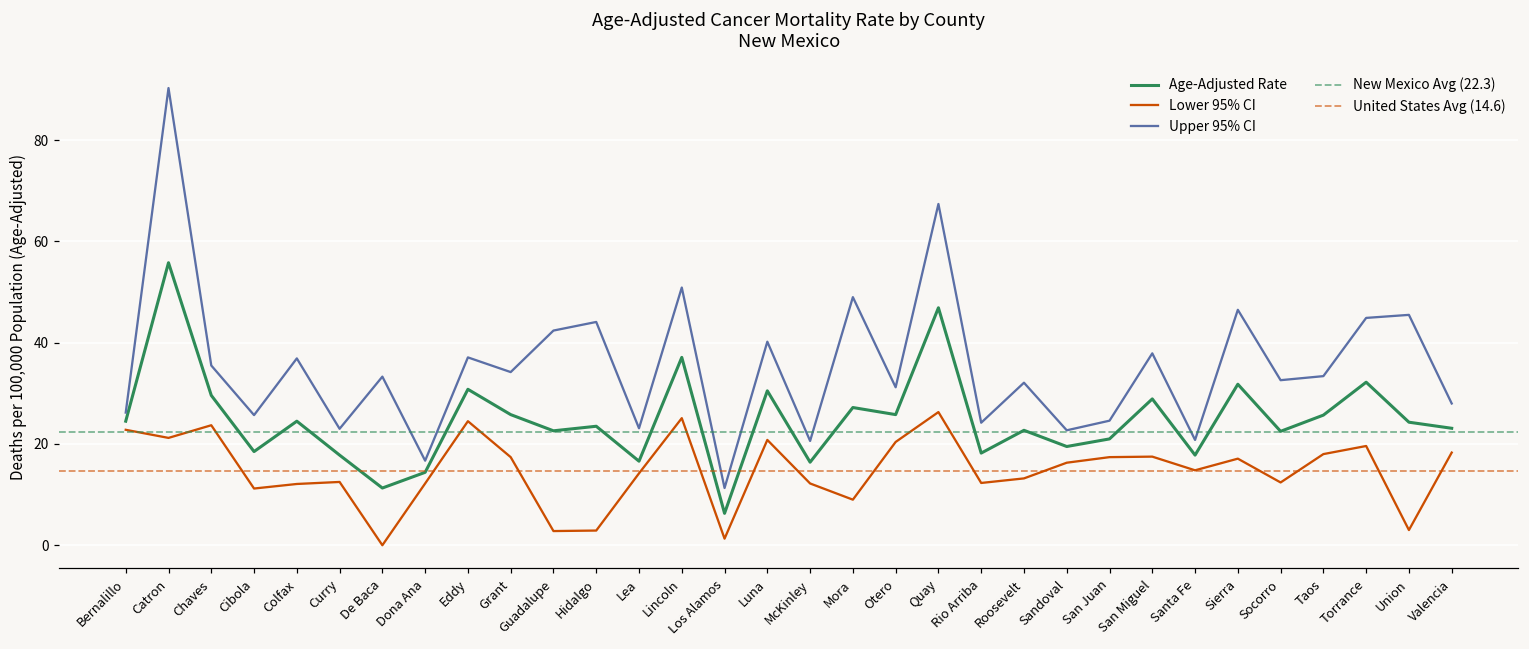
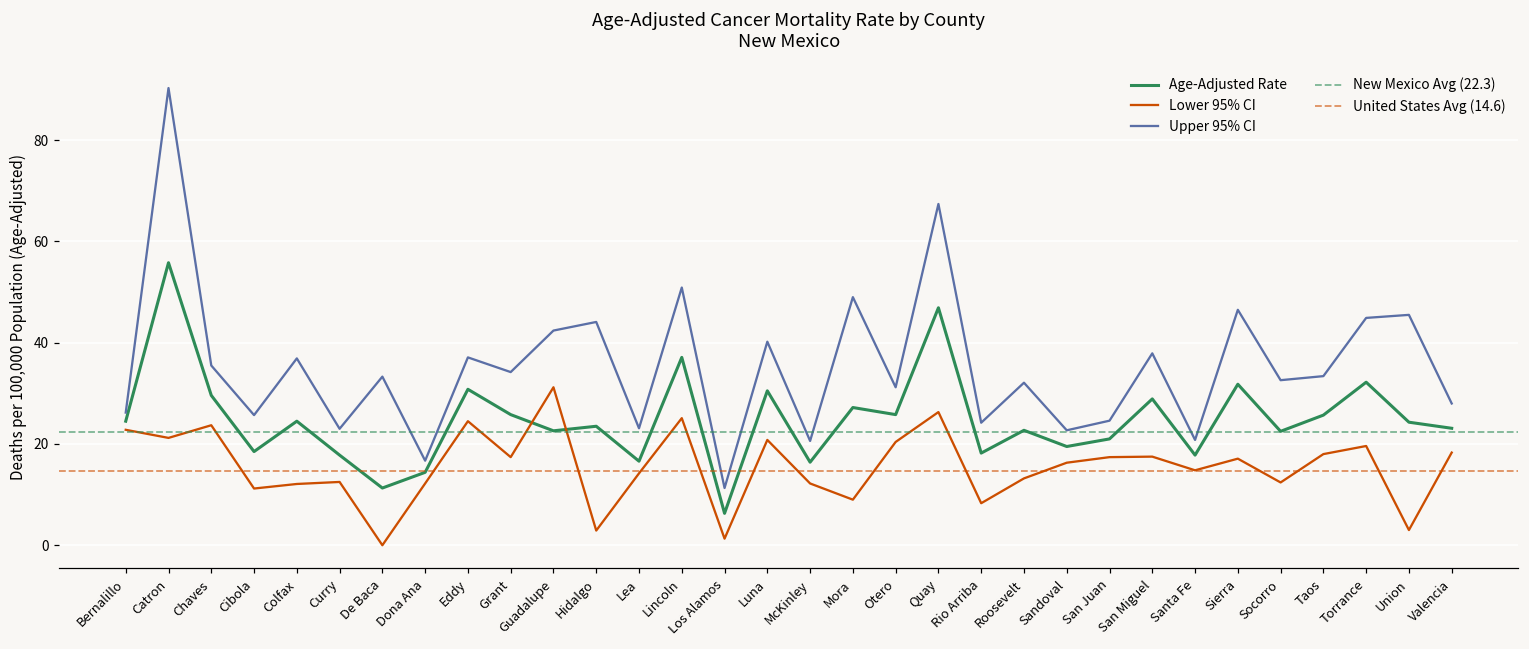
Lower 95% CI, Guadalupe: 3 -> 31
Lower 95% CI, Rio Arriba: 12 -> 8
